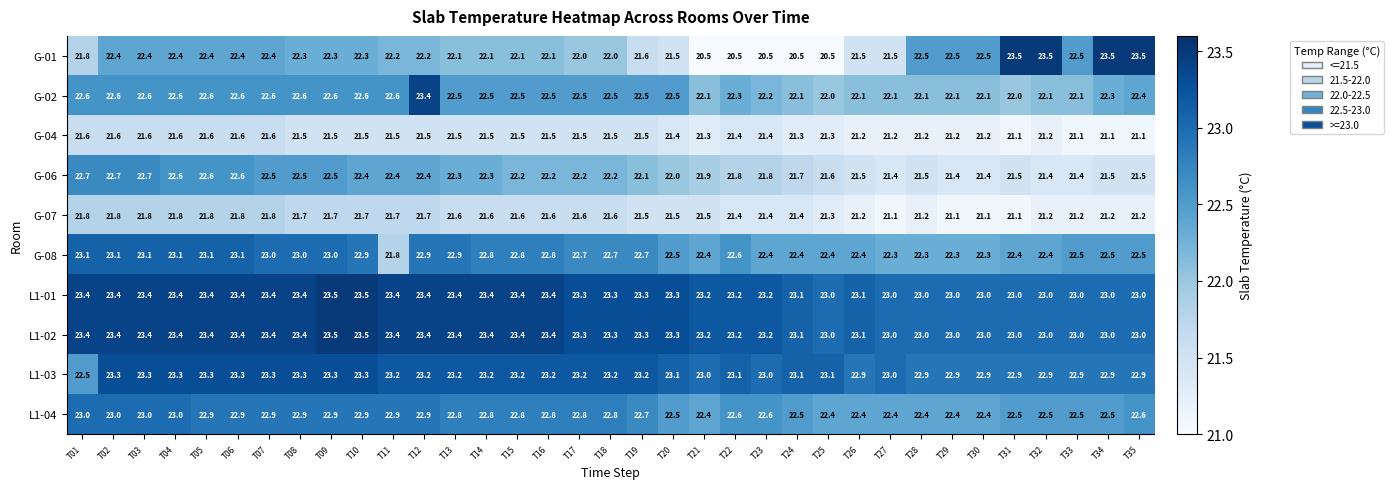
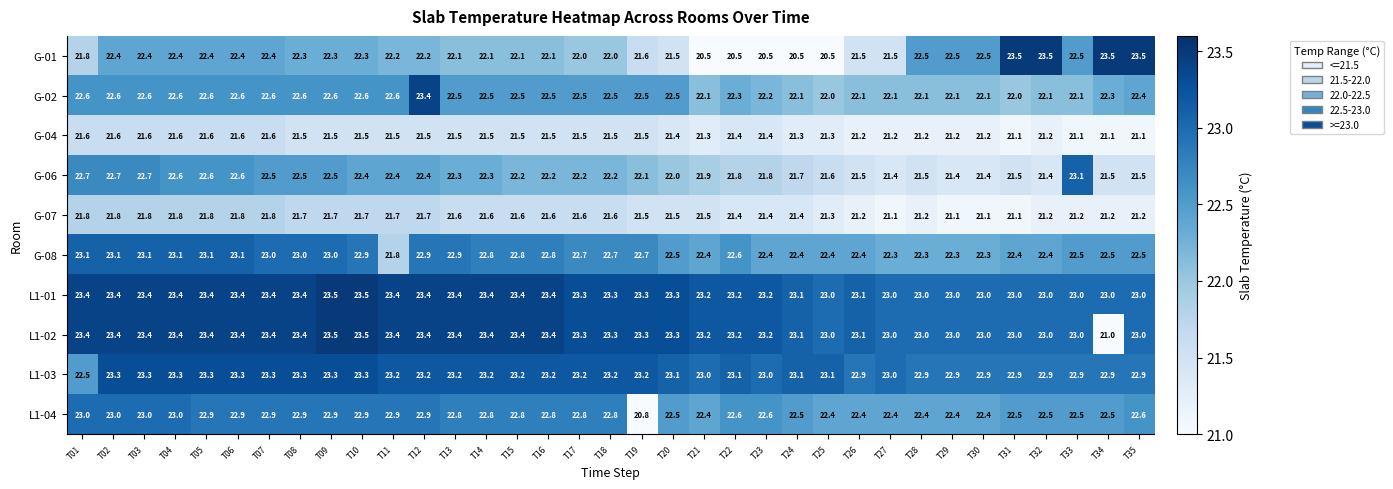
G-06, T33: 21.4 -> 23.1
L1-02, T34: 23.0 -> 21.0
L1-04, T19: 22.7 -> 20.8
